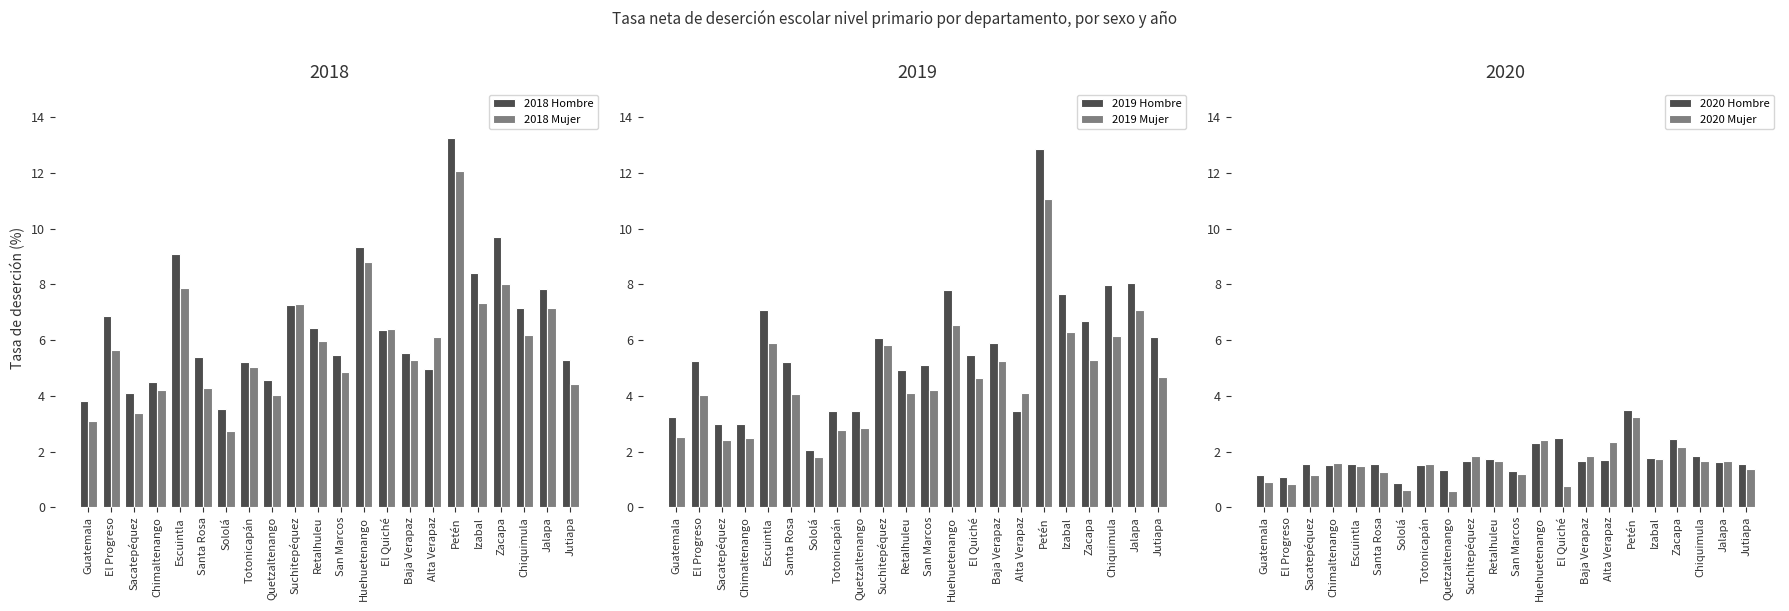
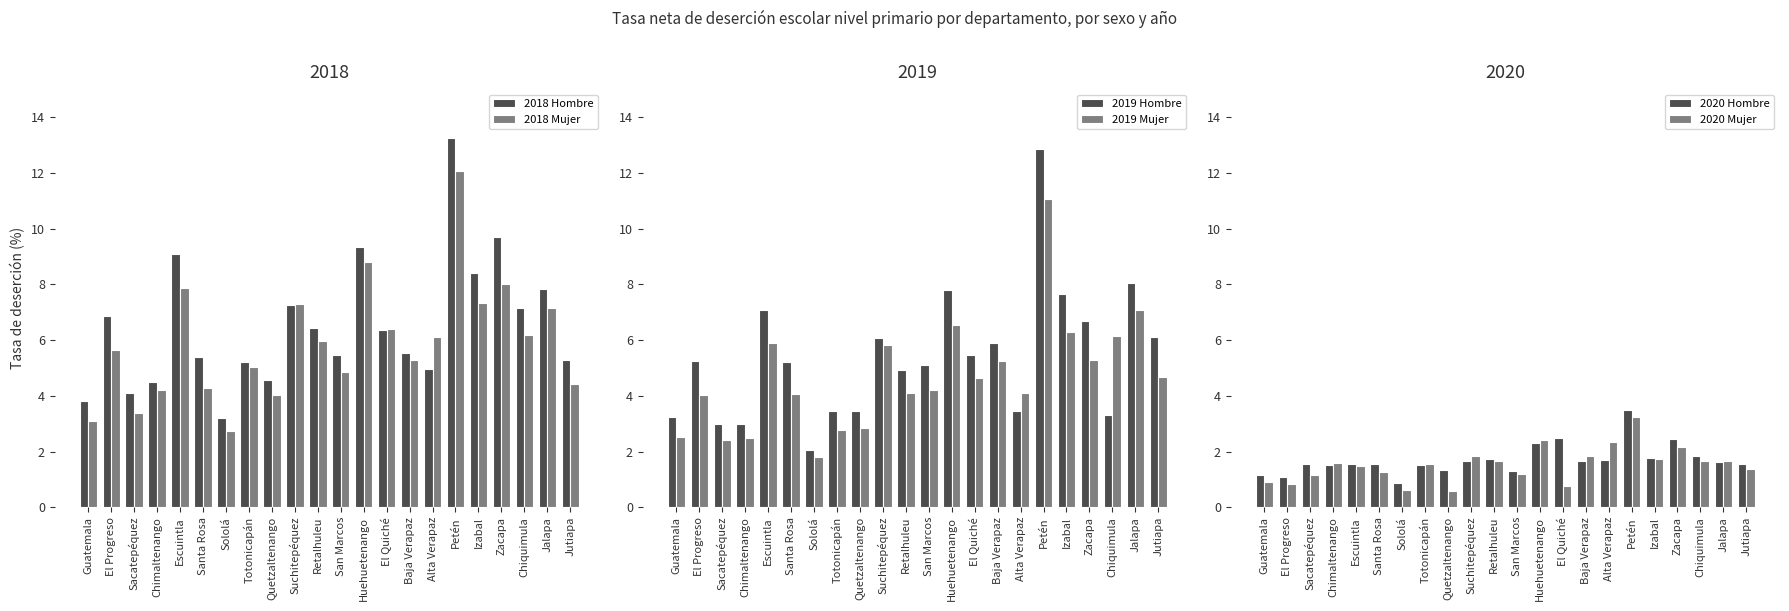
2018, 2018 Hombre, Sololá: 3.5 -> 3.2
2019, 2019 Hombre, Chiquimula: 8.0 -> 3.3
